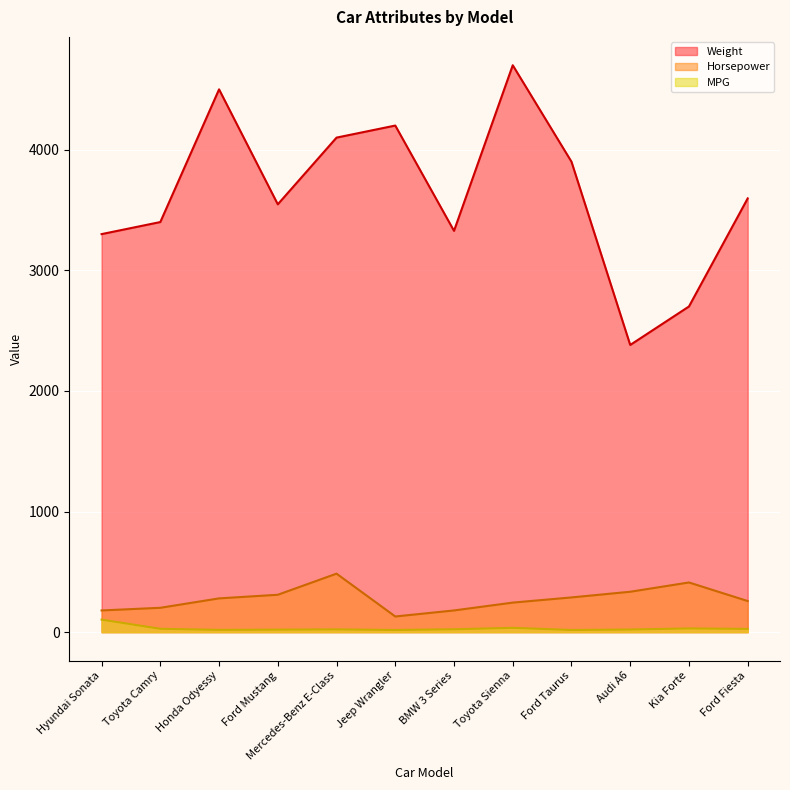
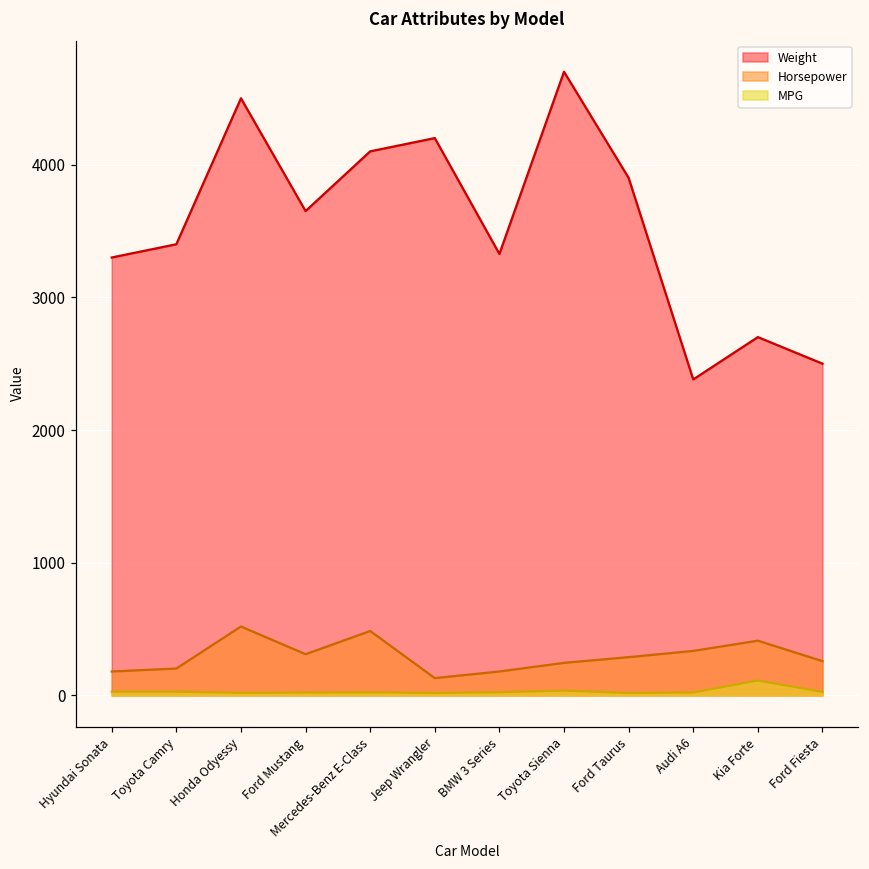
MPG, Hyundai Sonata: 100 -> 30
Horsepower, Honda Odyessy: 280 -> 520
Weight, Ford Mustang: 3550 -> 3650
MPG, Kia Forte: 30 -> 110
Weight, Ford Fiesta: 3600 -> 2500
